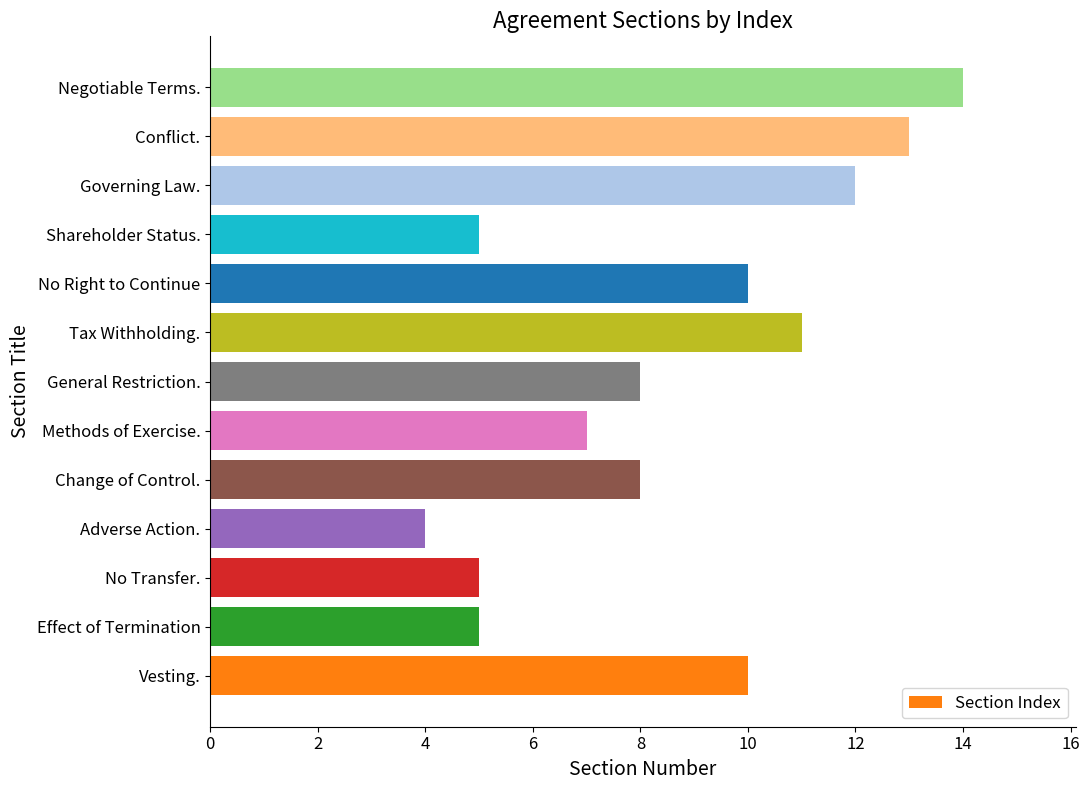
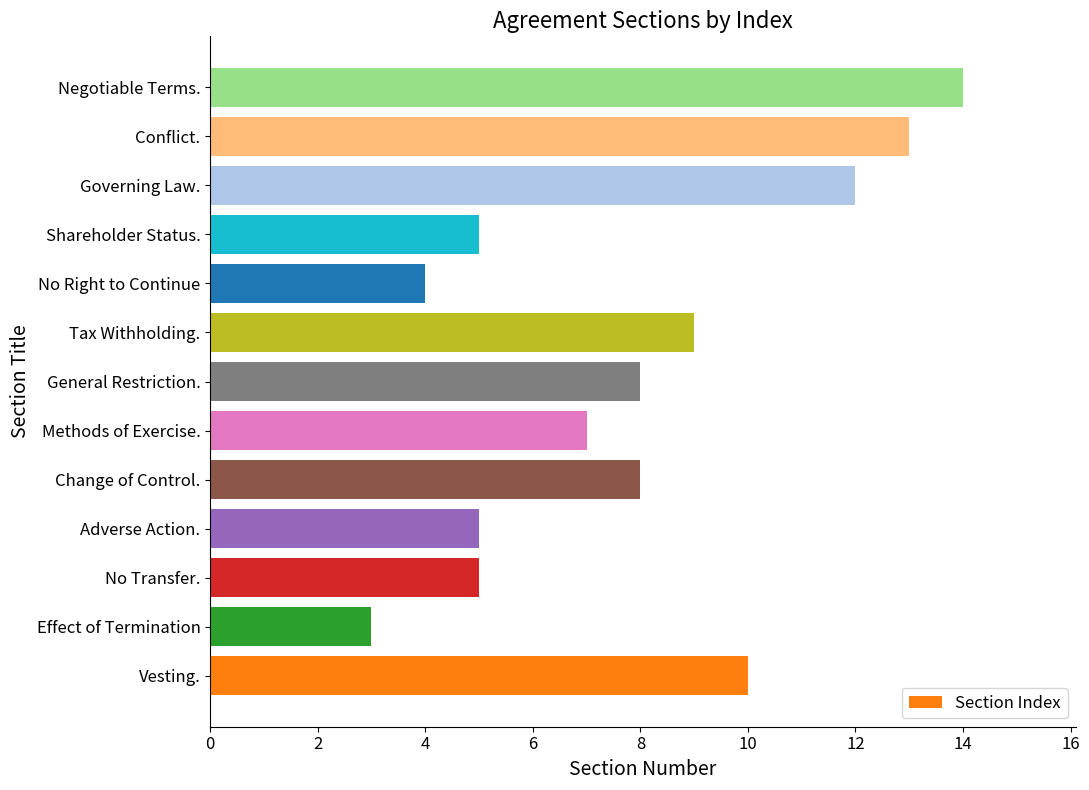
No Right to Continue: 10 -> 4
Tax Withholding.: 11 -> 9
Adverse Action.: 4 -> 5
Effect of Termination: 5 -> 3
